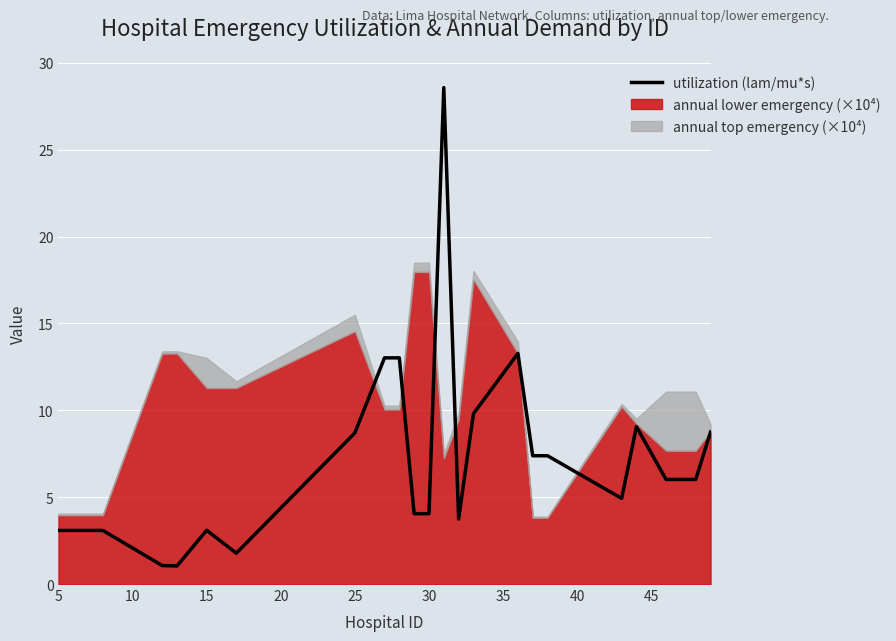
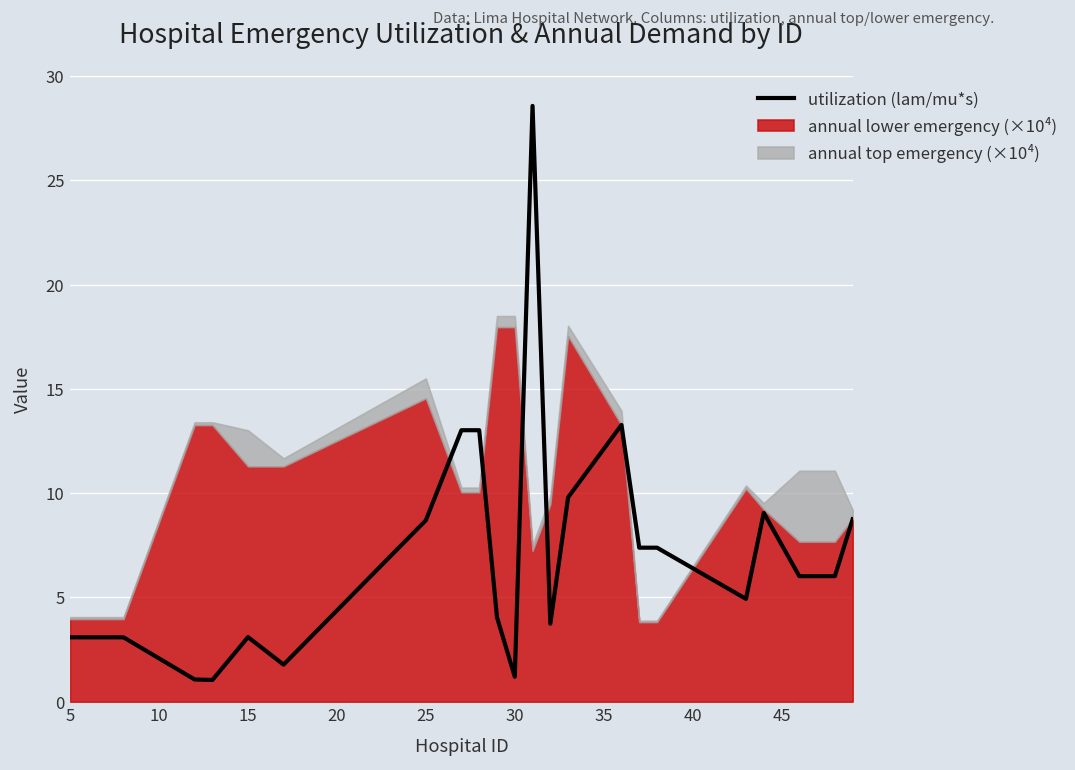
utilization (lam/mu*s), 30: 4.0 -> 1.2
